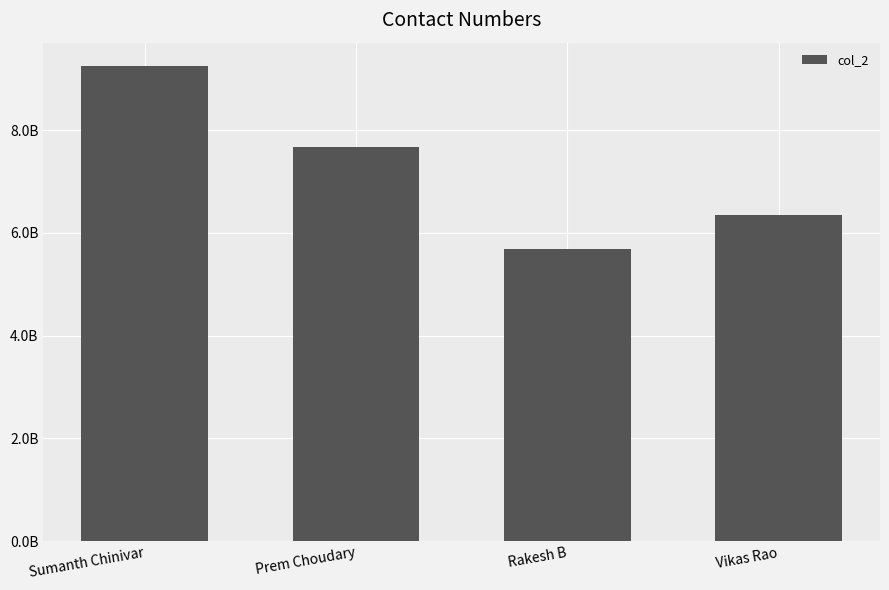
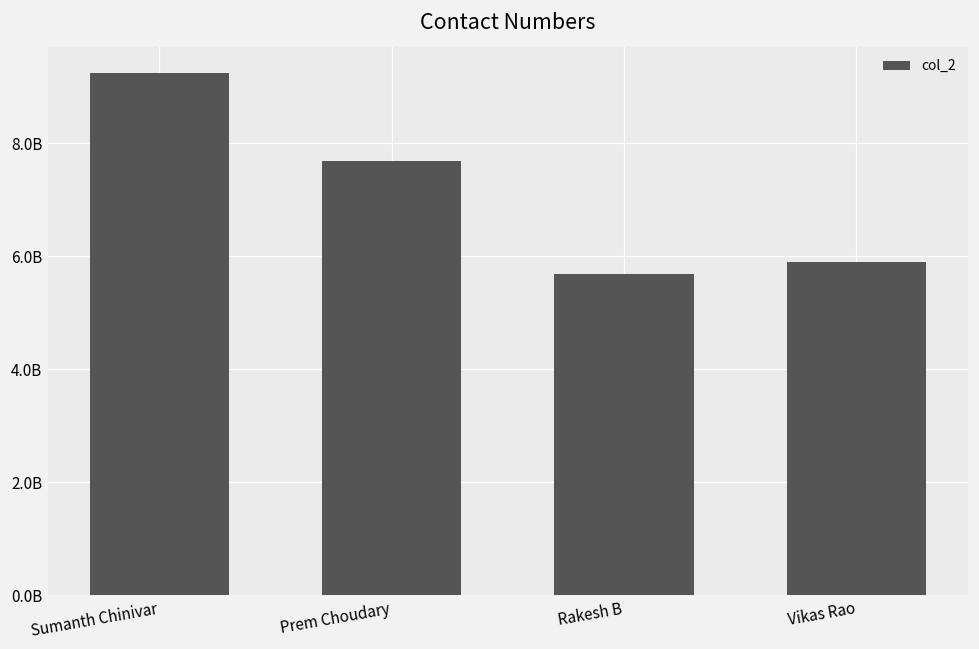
Vikas Rao: 6300000000 -> 5900000000
